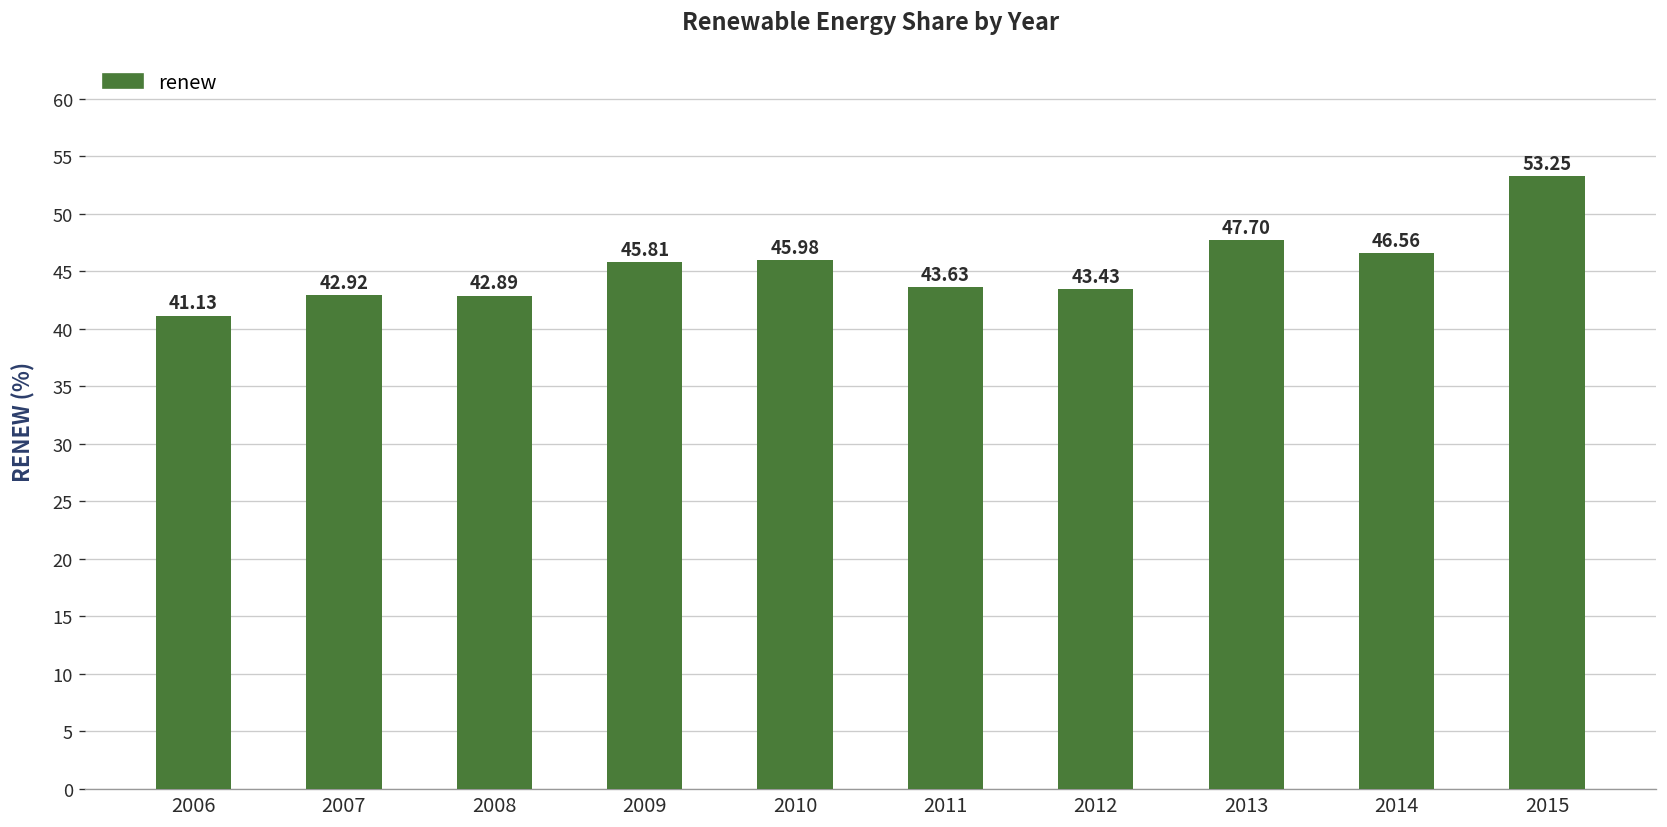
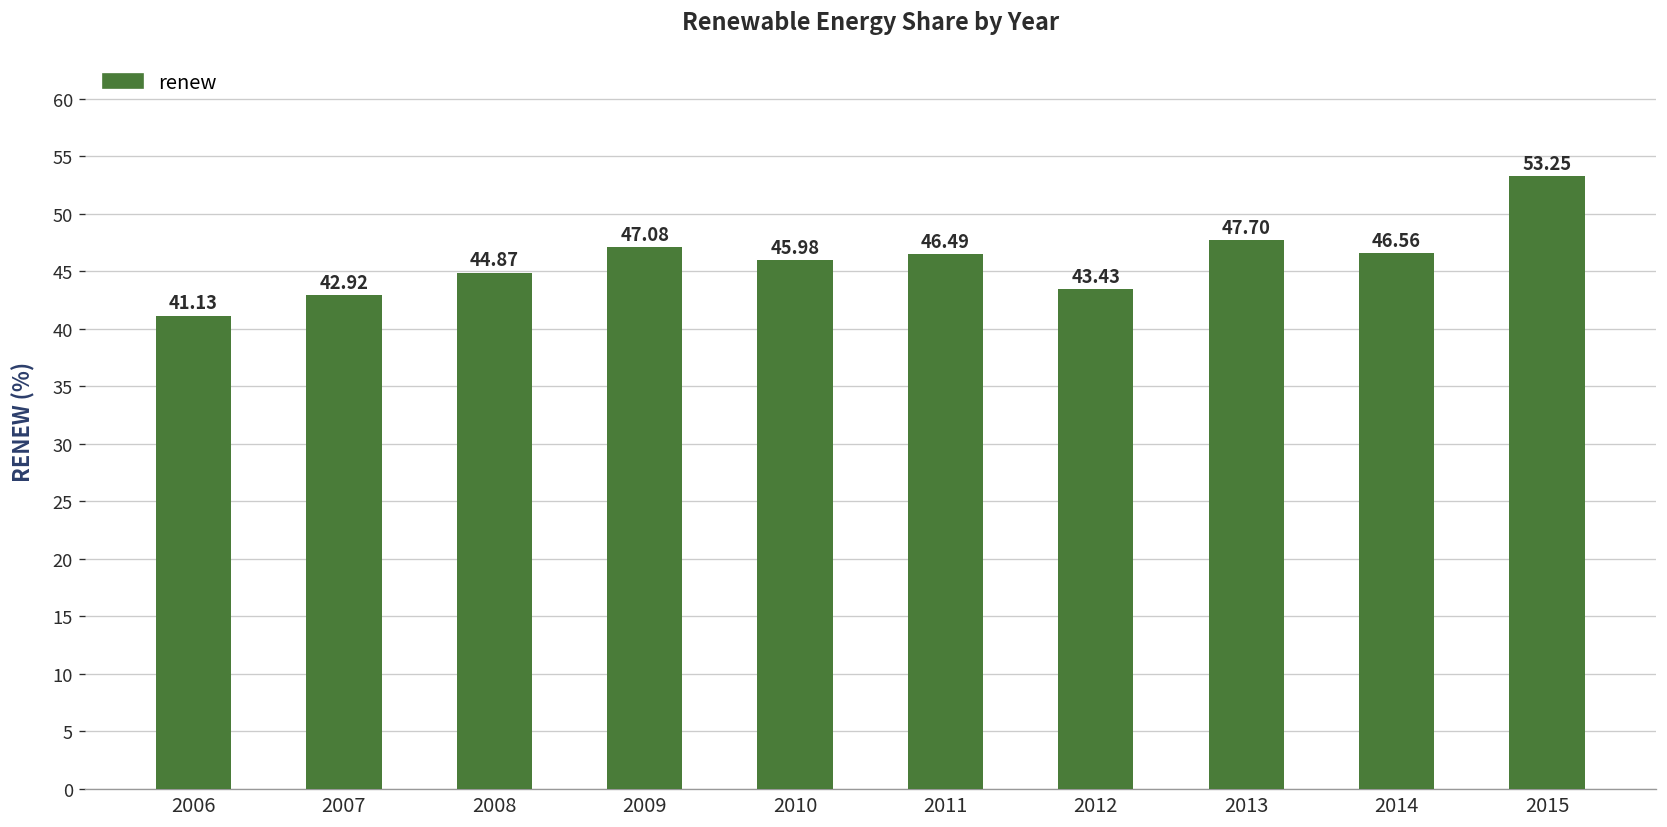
2008: 42.89 -> 44.87
2009: 45.81 -> 47.08
2011: 43.63 -> 46.49
